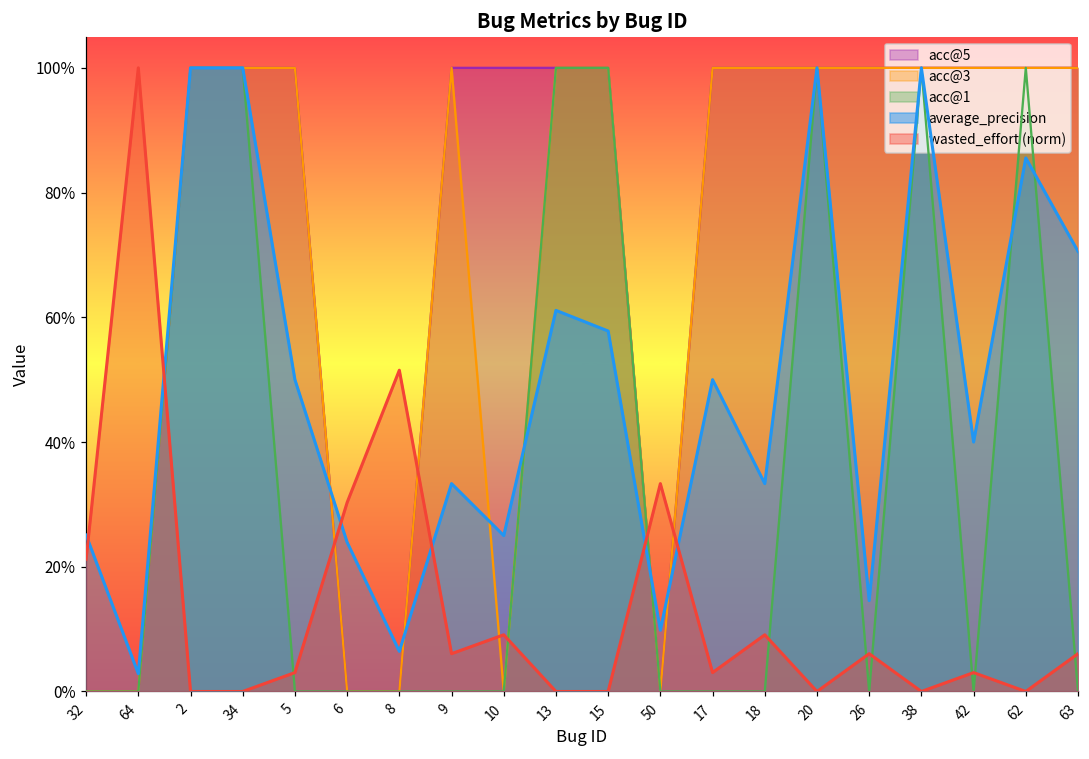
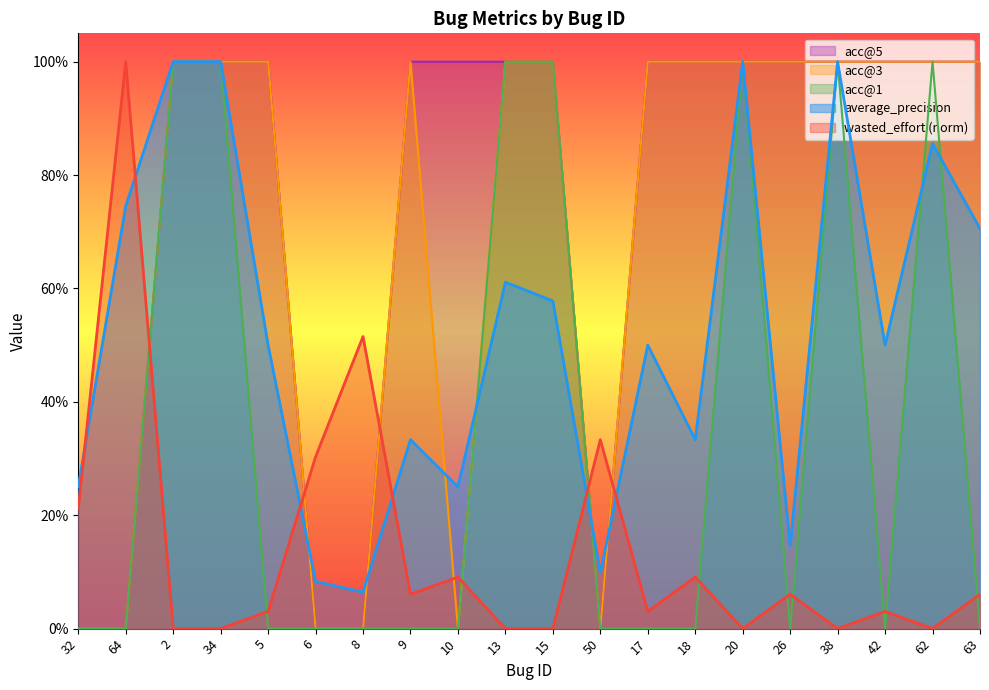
average_precision, 64: 3% -> 75%
average_precision, 6: 24% -> 8%
average_precision, 42: 40% -> 50%
